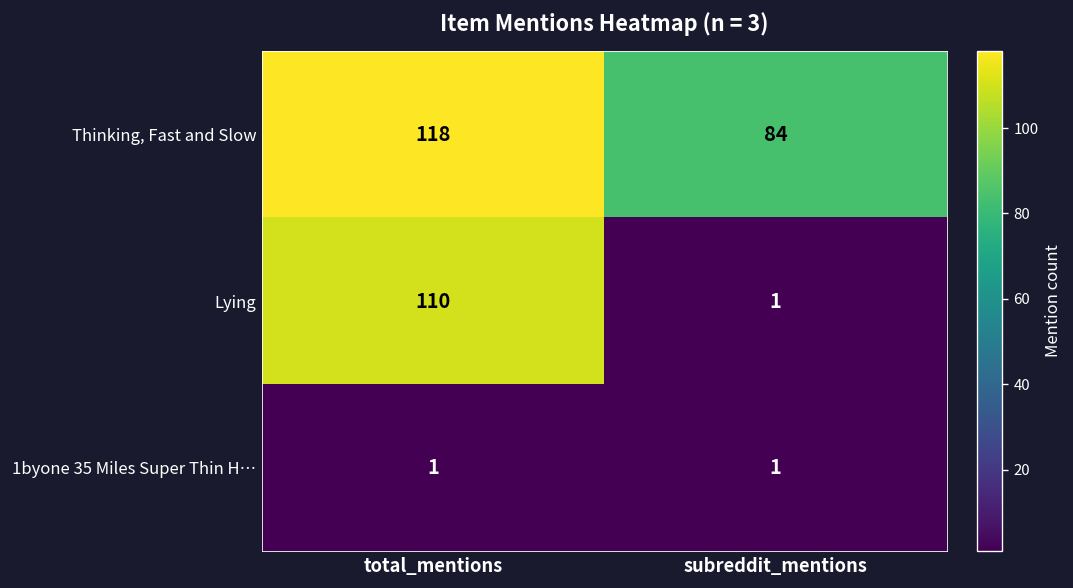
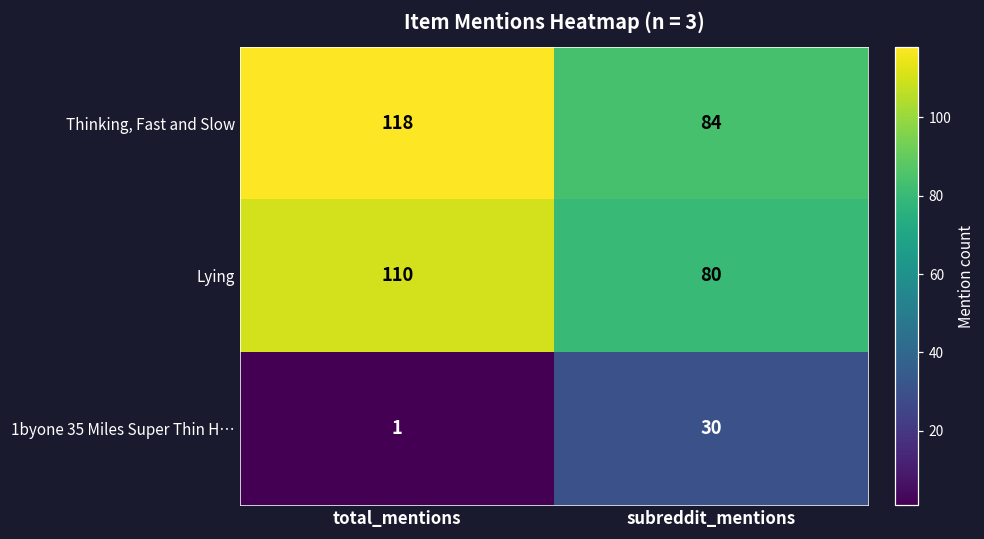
Lying, subreddit_mentions: 1 -> 80
1byone 35 Miles Super Thin H…, subreddit_mentions: 1 -> 30
